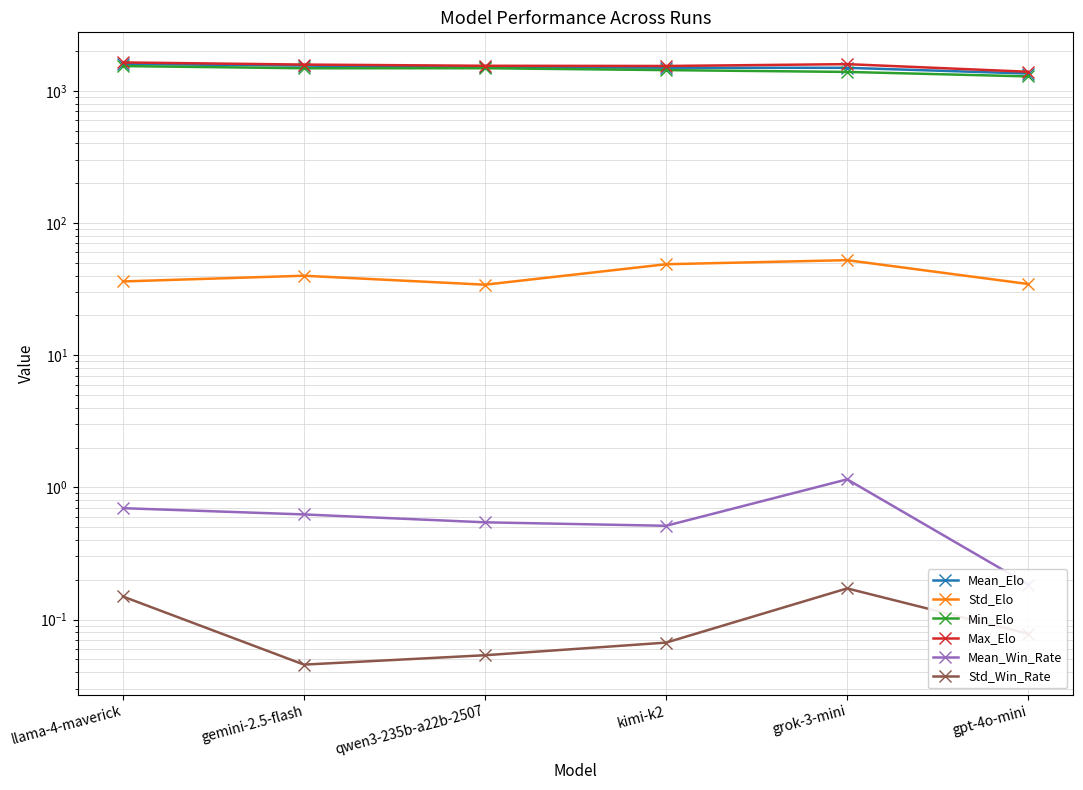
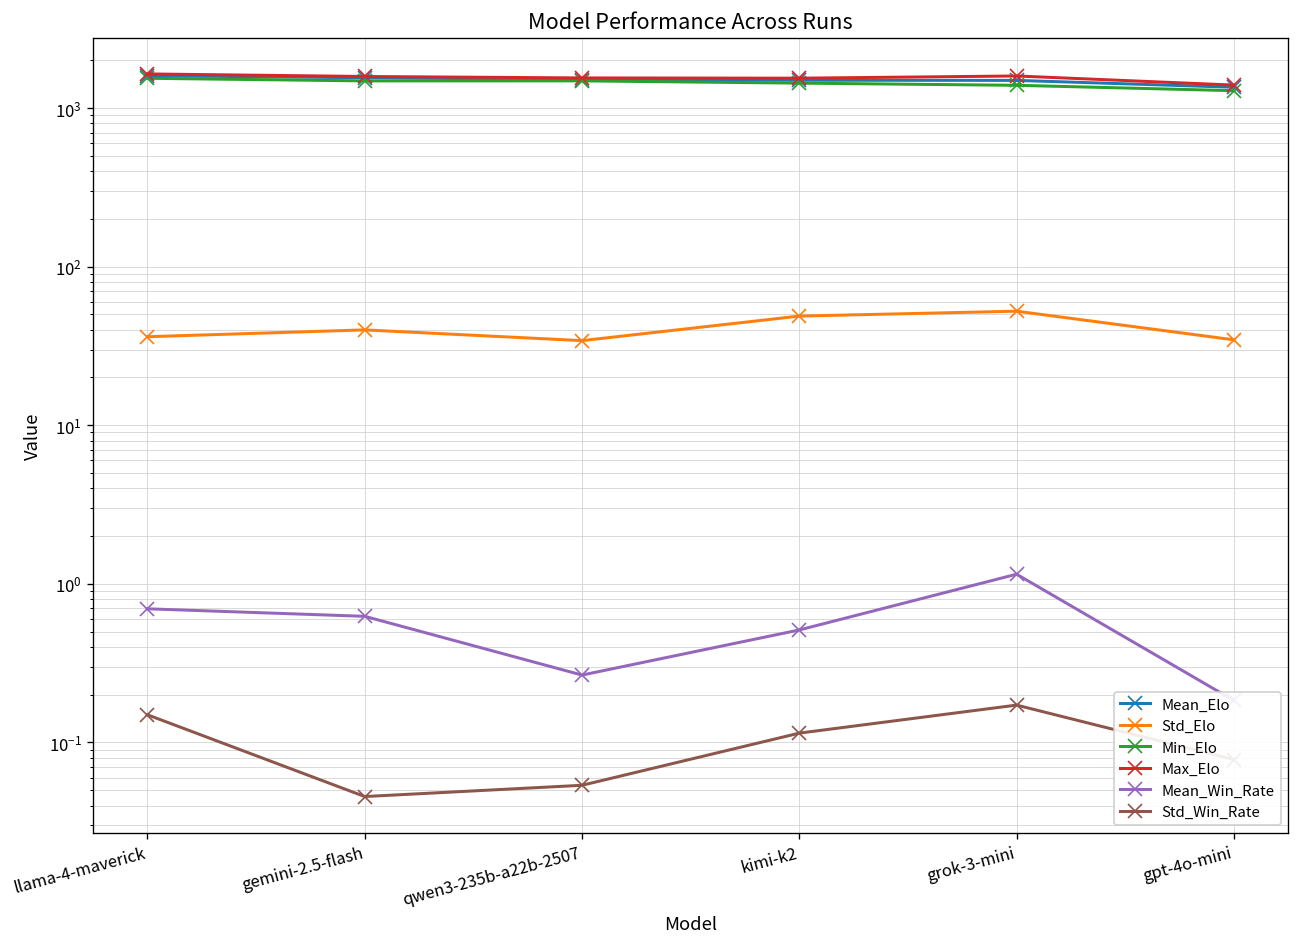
Mean_Win_Rate, qwen3-235b-a22b-2507: 0.54 -> 0.27
Std_Win_Rate, kimi-k2: 0.07 -> 0.11
